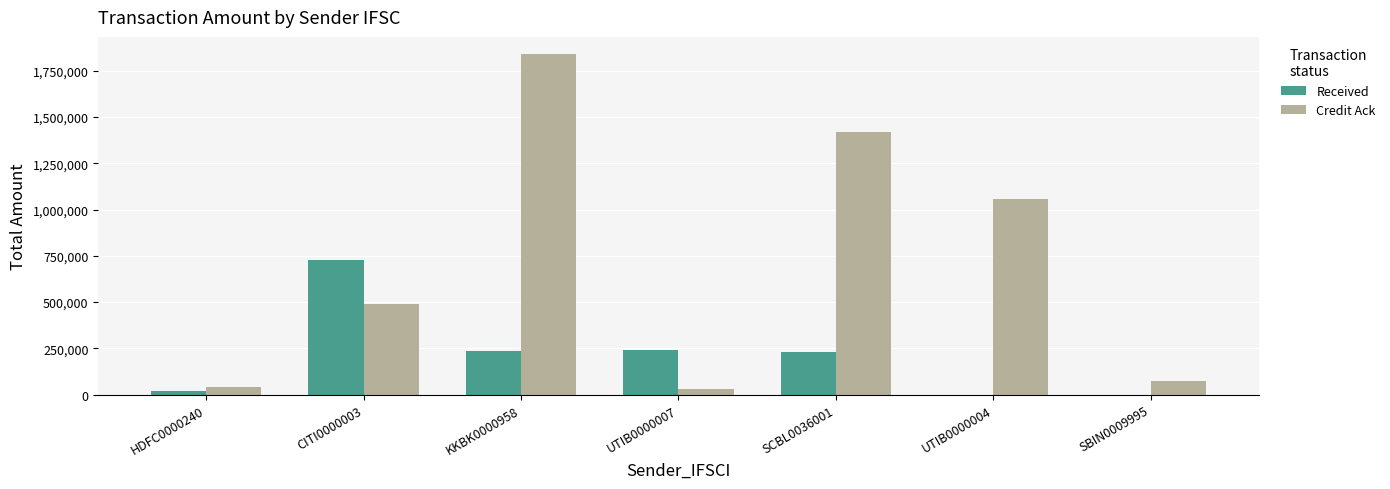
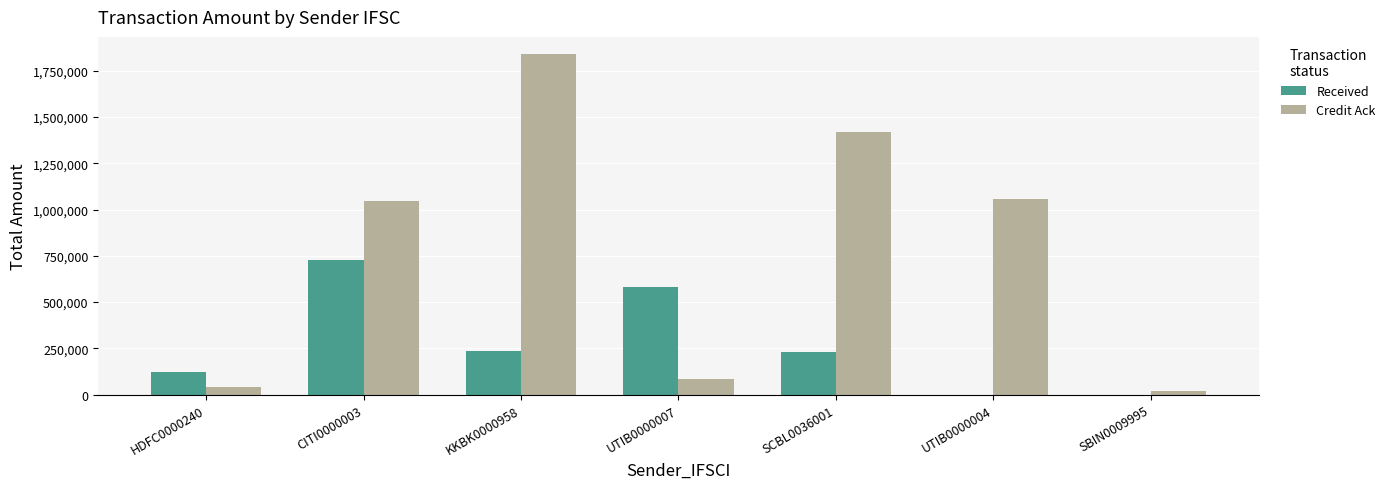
Received, HDFC0000240: 20,000 -> 120,000
Credit Ack, CITI0000003: 490,000 -> 1,050,000
Received, UTIB0000007: 240,000 -> 580,000
Credit Ack, UTIB0000007: 30,000 -> 90,000
Credit Ack, SBIN0009995: 80,000 -> 20,000
